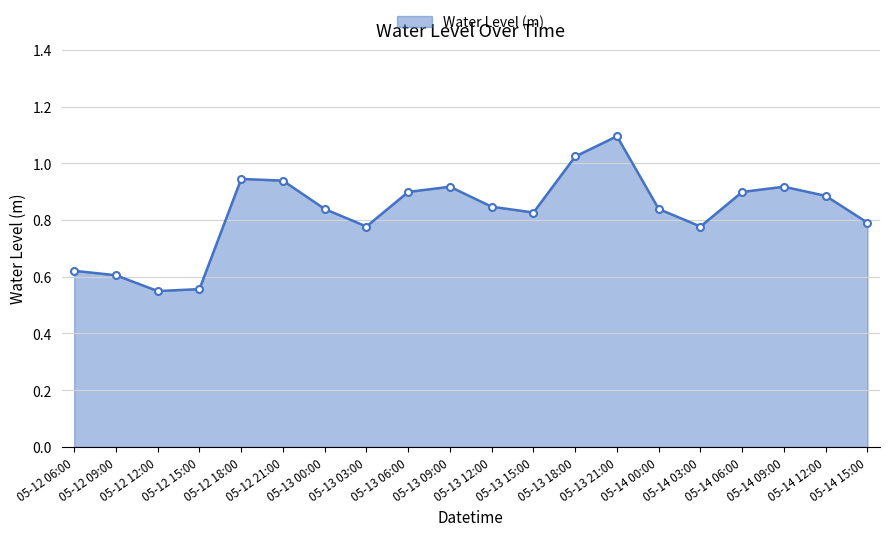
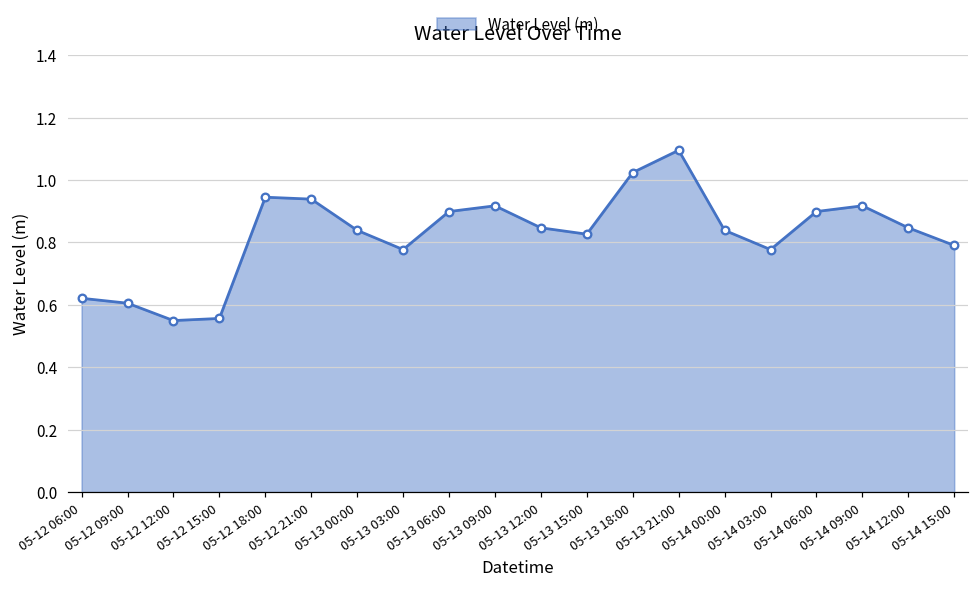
05-14 12:00: 0.89 -> 0.85
